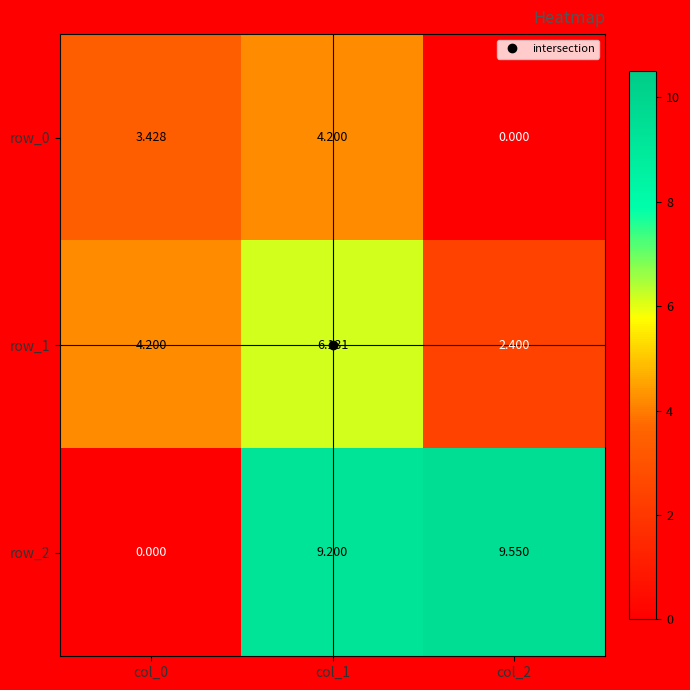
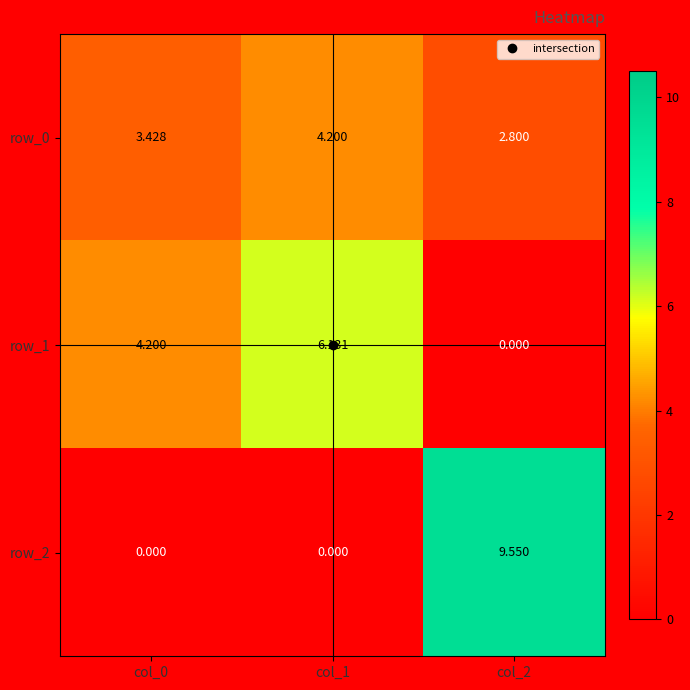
row_0, col_2: 0.000 -> 2.800
row_1, col_2: 2.400 -> 0.000
row_2, col_1: 9.200 -> 0.000
